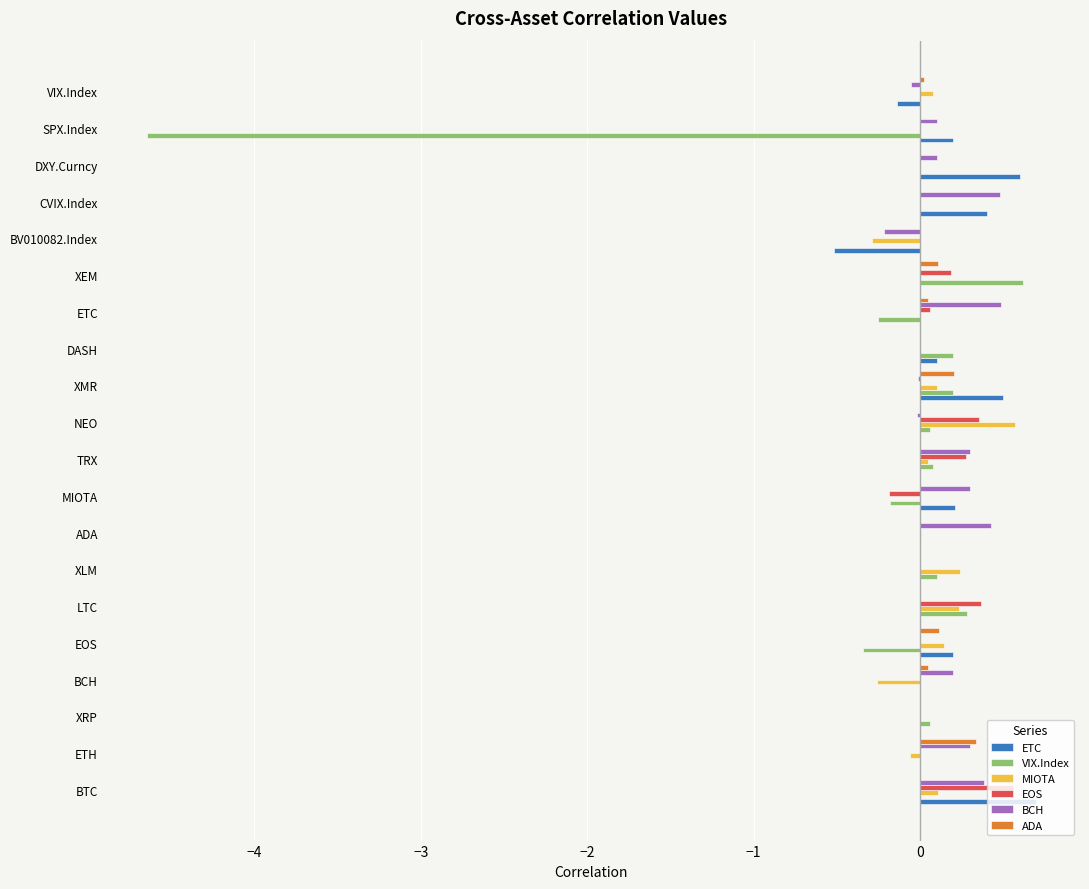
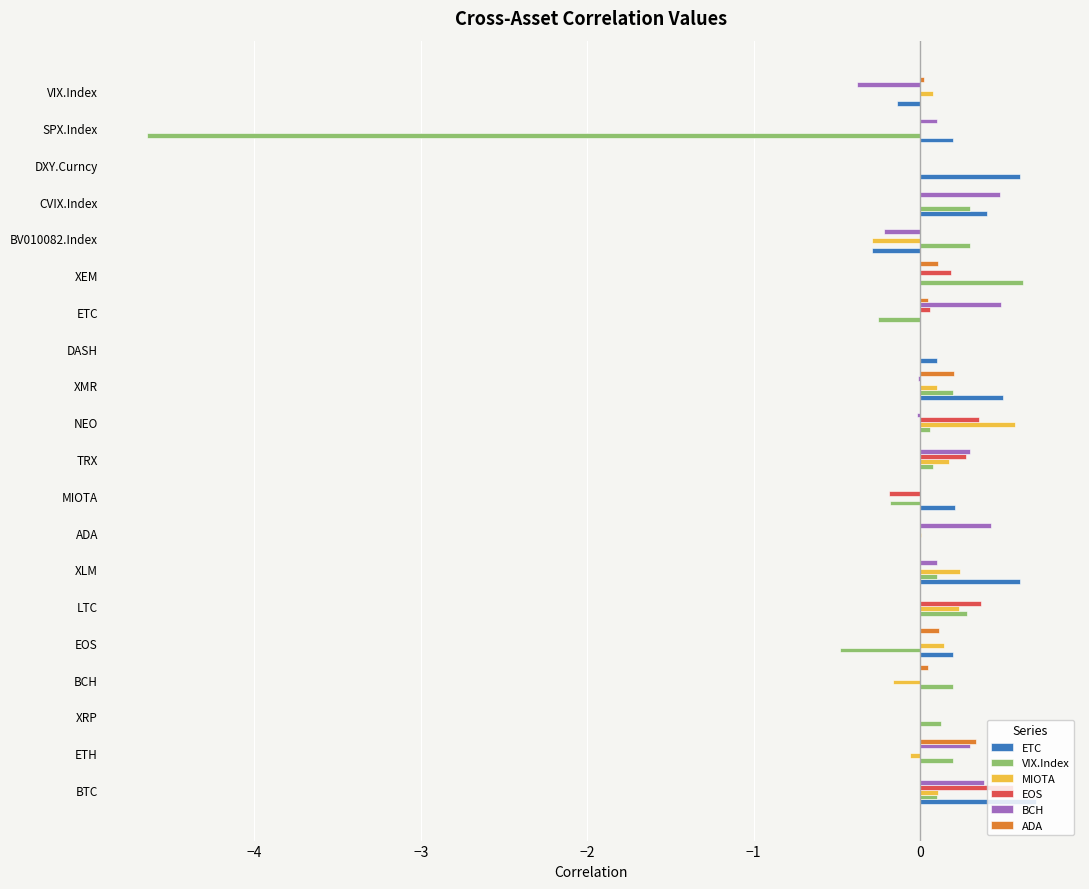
BCH, VIX.Index: -0.06 -> -0.38
BCH, DXY.Curncy: 0.1 -> 0.0
VIX.Index, CVIX.Index: 0.0 -> 0.3
VIX.Index, BV010082.Index: 0.0 -> 0.3
ETC, BV010082.Index: -0.52 -> -0.29
VIX.Index, DASH: 0.2 -> 0.0
MIOTA, TRX: 0.05 -> 0.17
BCH, MIOTA: 0.3 -> 0.0
BCH, XLM: 0.0 -> 0.1
ETC, XLM: 0.0 -> 0.6
VIX.Index, EOS: -0.34 -> -0.48
BCH, BCH: 0.2 -> 0.0
MIOTA, BCH: -0.26 -> -0.16
VIX.Index, BCH: 0.0 -> 0.2
VIX.Index, XRP: 0.06 -> 0.12
VIX.Index, ETH: 0.0 -> 0.2
VIX.Index, BTC: 0.0 -> 0.1
